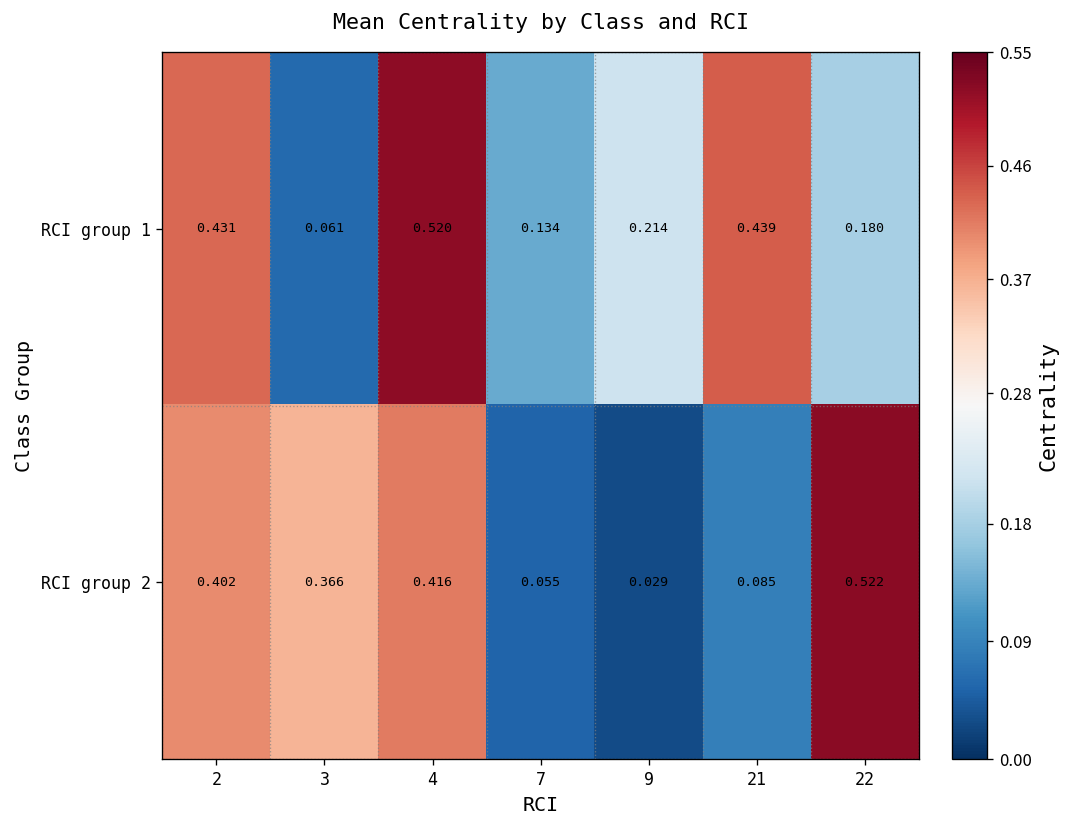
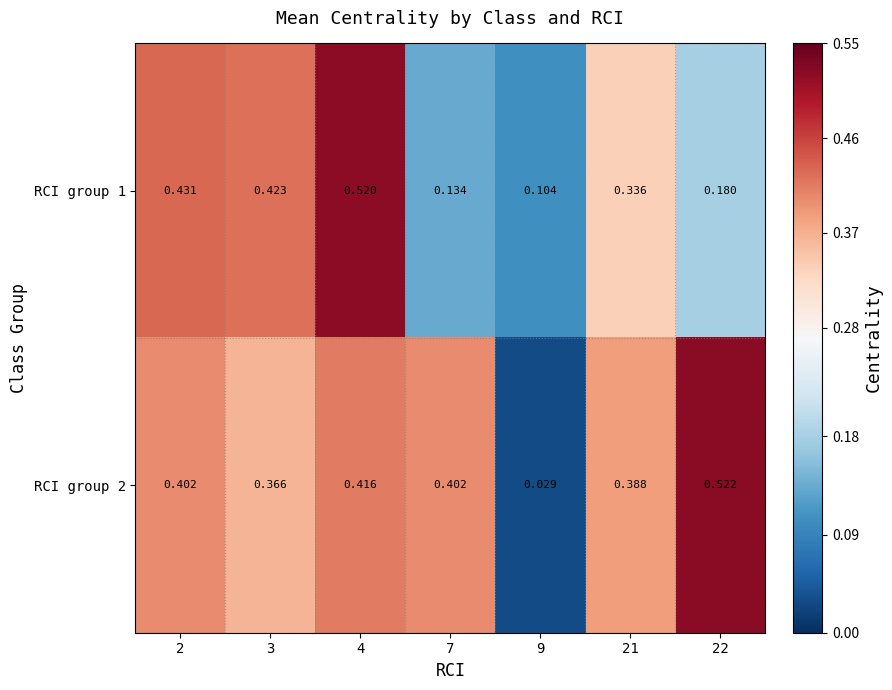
RCI group 1, 3: 0.061 -> 0.423
RCI group 1, 9: 0.214 -> 0.104
RCI group 1, 21: 0.439 -> 0.336
RCI group 2, 7: 0.055 -> 0.402
RCI group 2, 21: 0.085 -> 0.388
